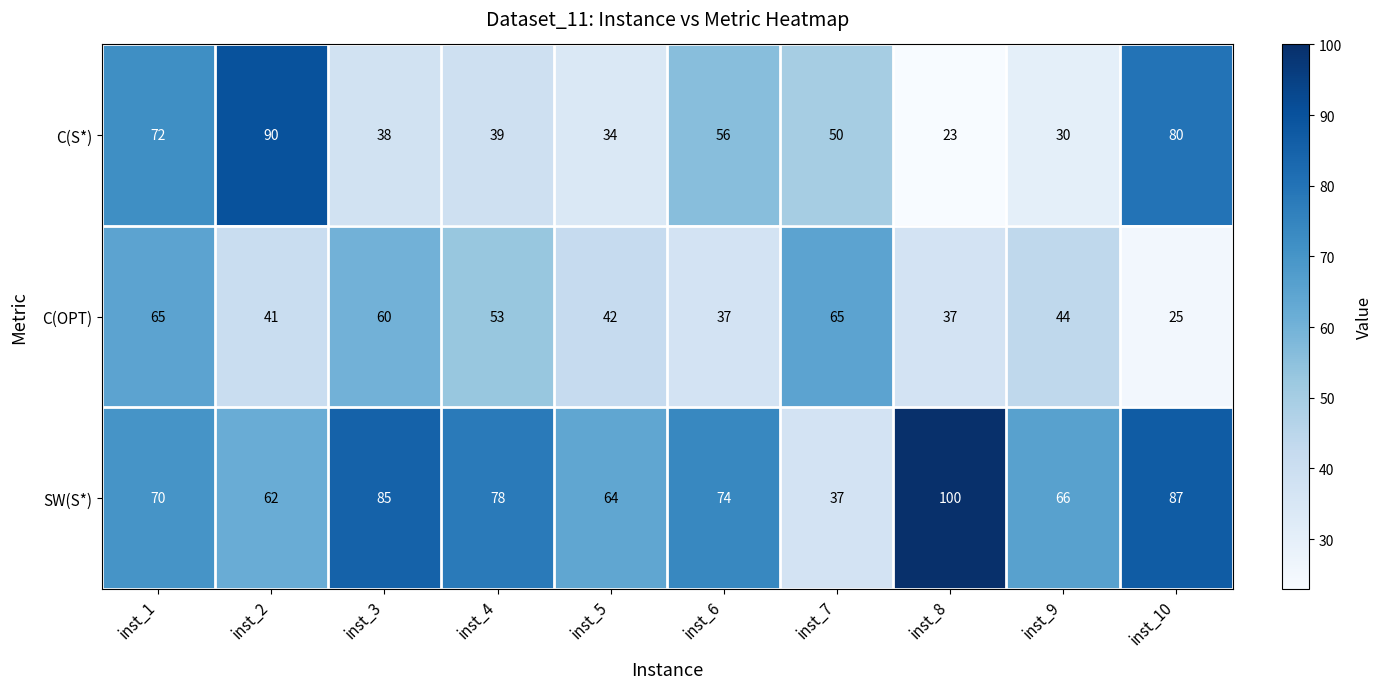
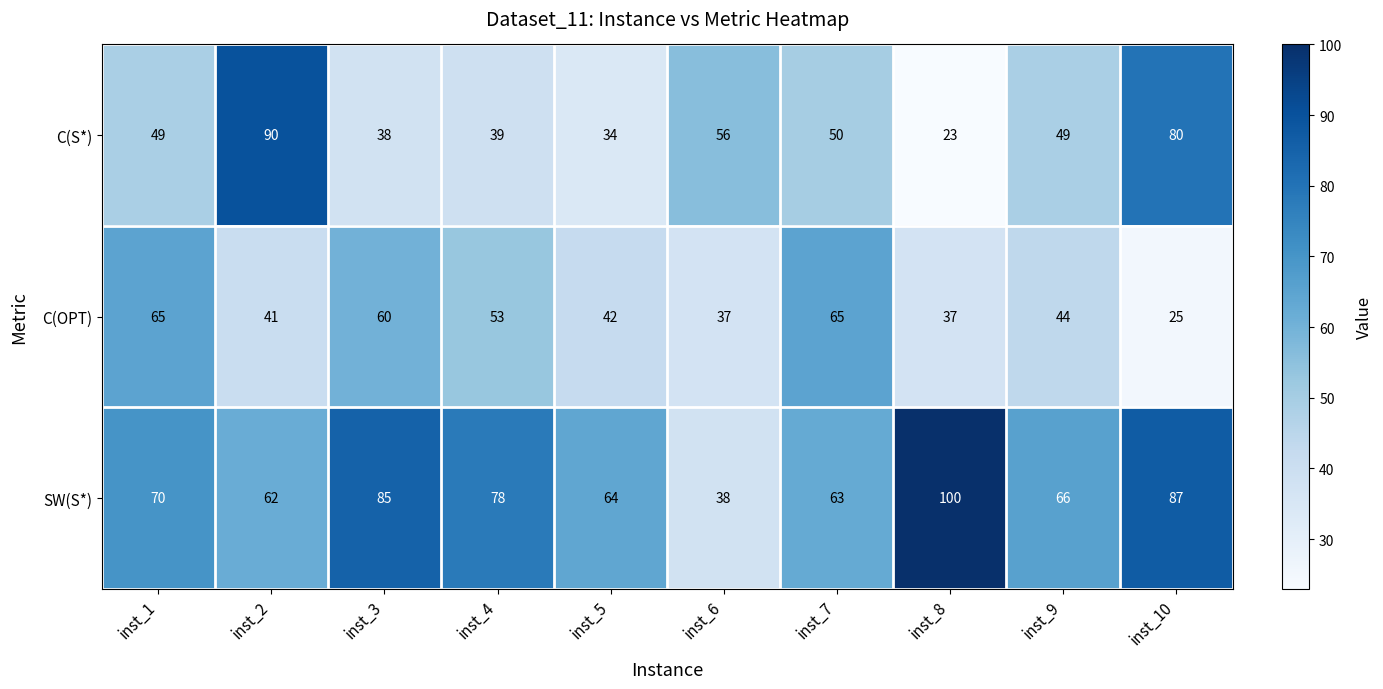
C(S*), inst_1: 72 -> 49
C(S*), inst_9: 30 -> 49
SW(S*), inst_6: 74 -> 38
SW(S*), inst_7: 37 -> 63
